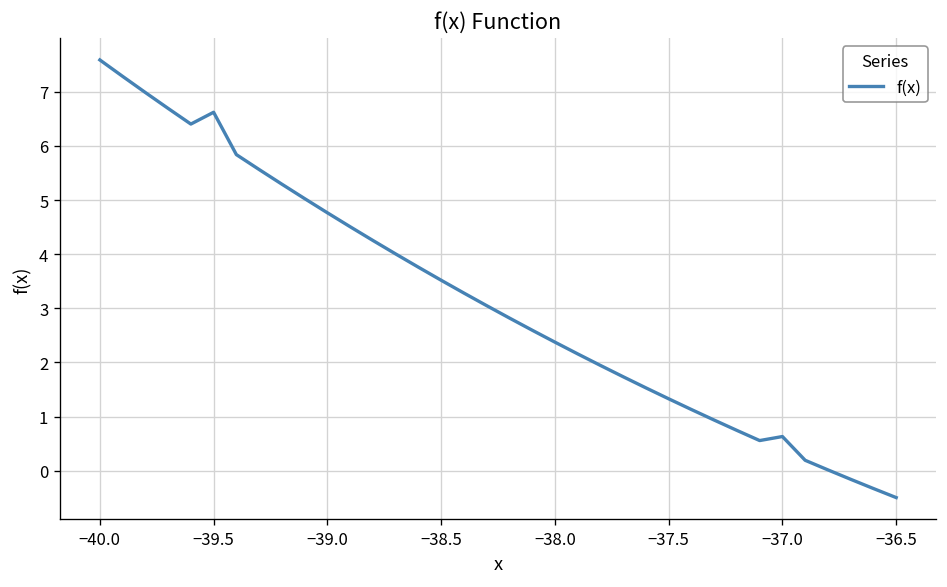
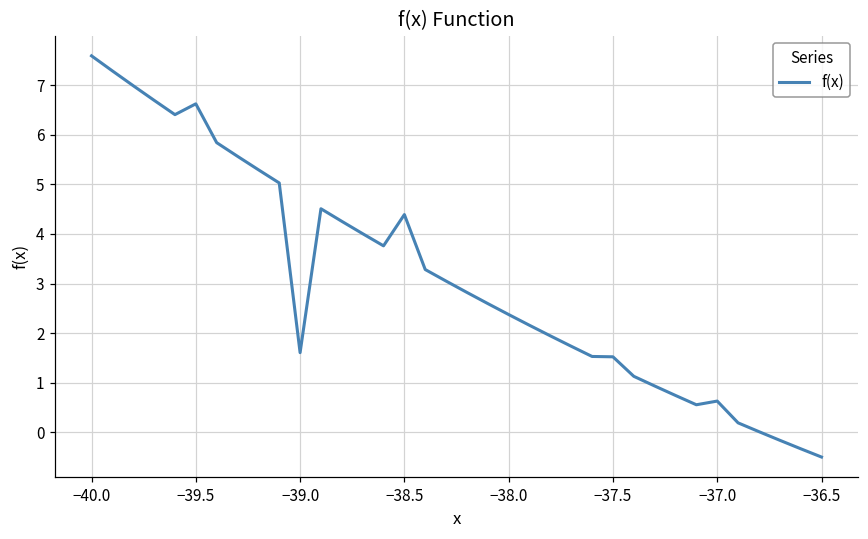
−39.0: 4.8 -> 1.6
−38.5: 3.5 -> 4.4
−37.5: 1.3 -> 1.5
